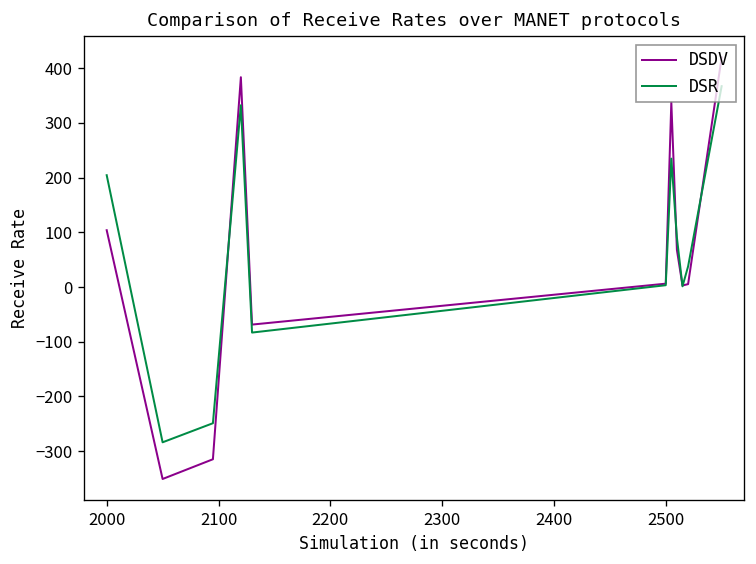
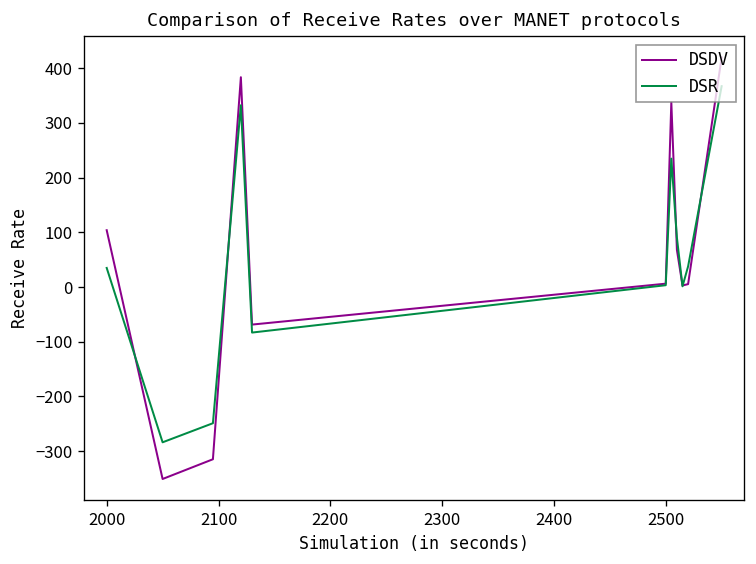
DSR, 2000: 200 -> 30
